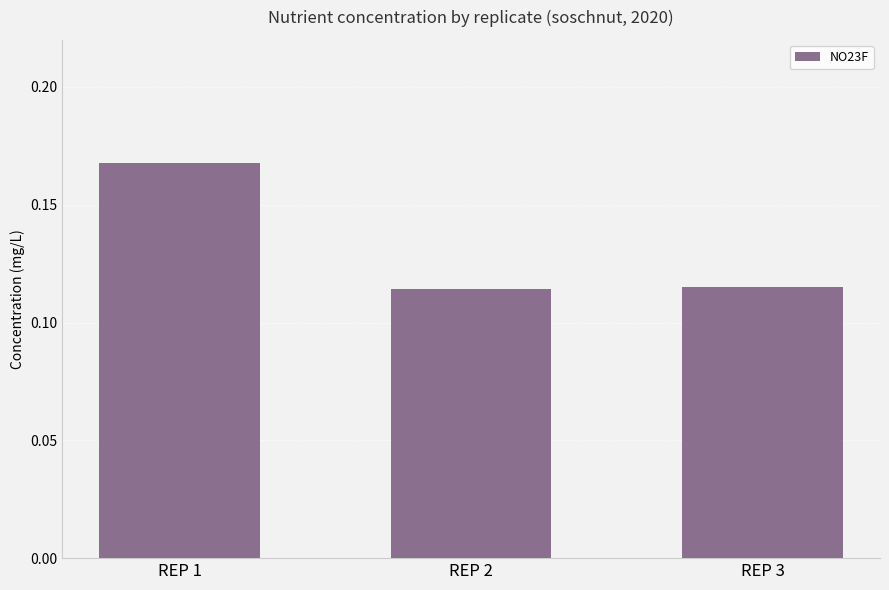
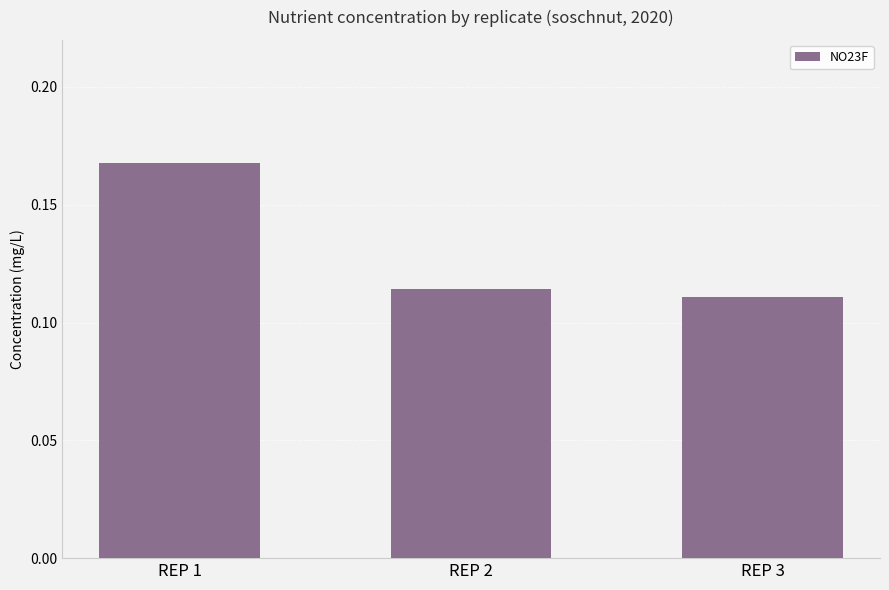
REP 3: 0.115 -> 0.111
